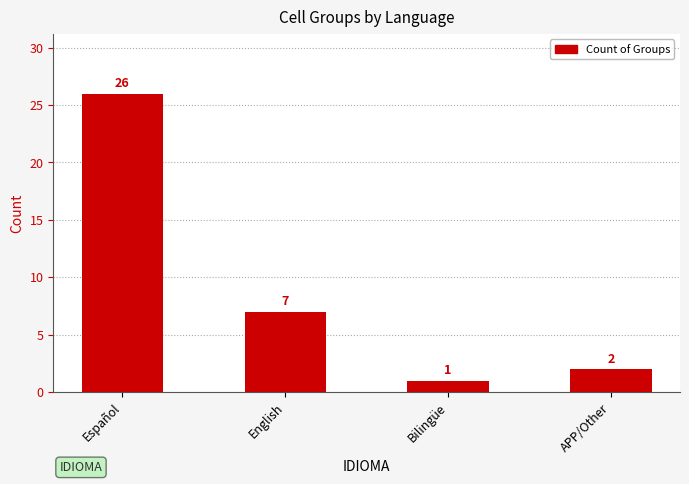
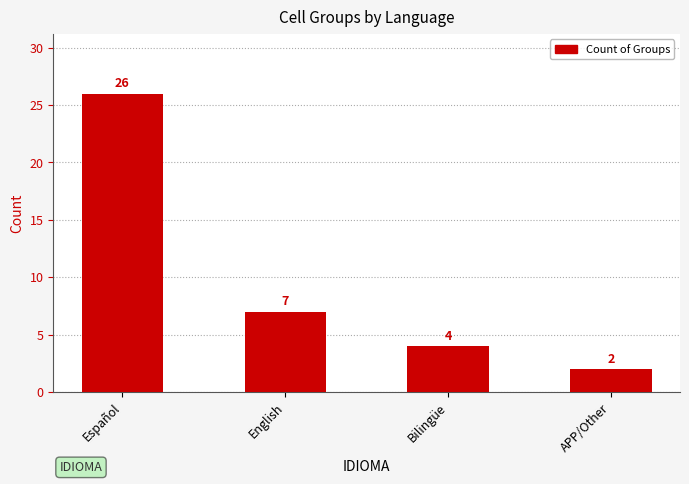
Bilingüe: 1 -> 4
